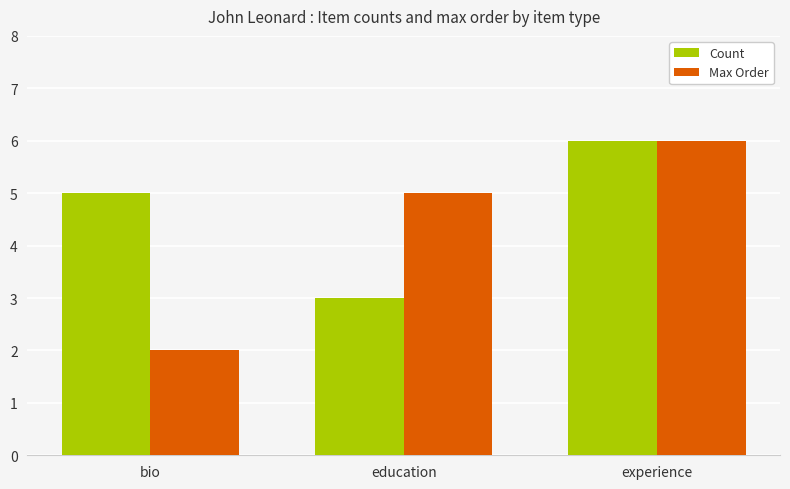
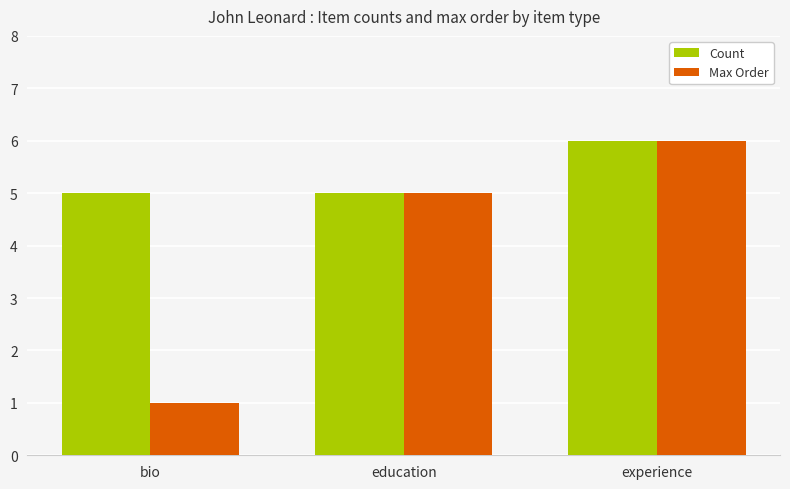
Max Order, bio: 2 -> 1
Count, education: 3 -> 5
